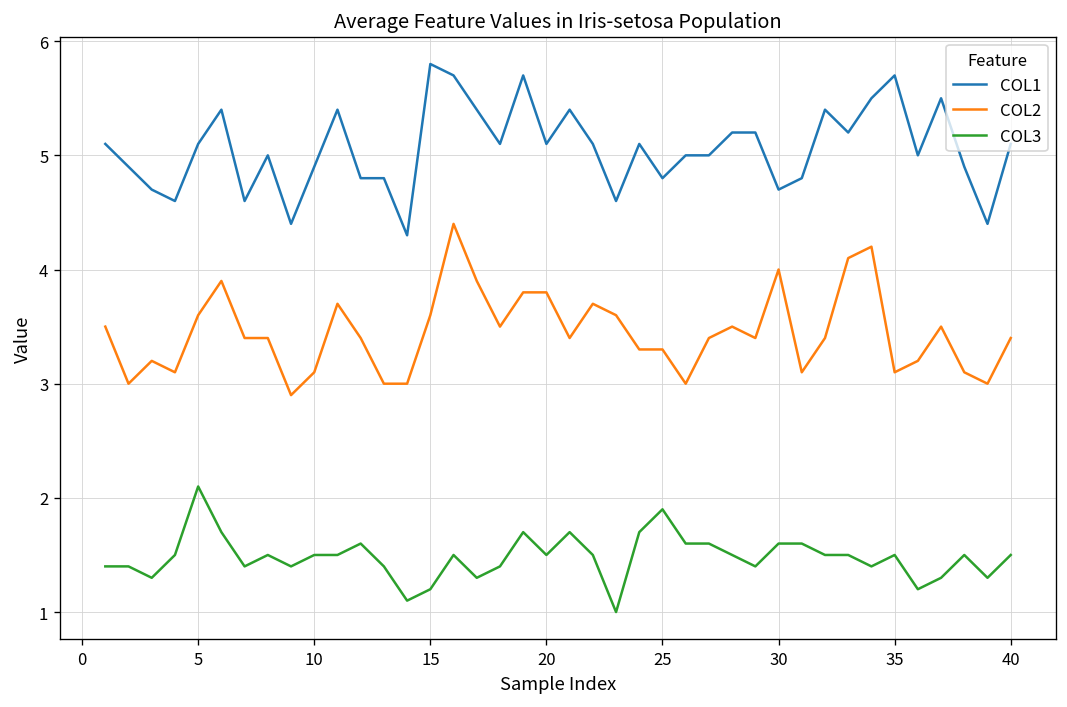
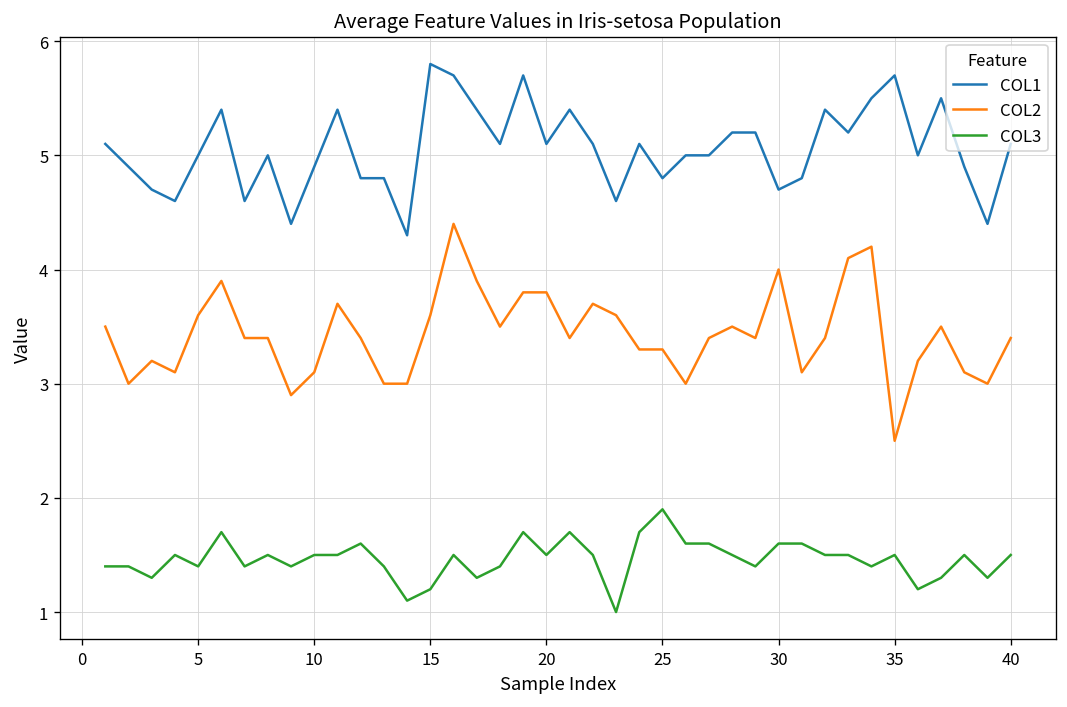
COL1, 5: 5.1 -> 5.0
COL3, 5: 2.1 -> 1.4
COL2, 35: 3.1 -> 2.5
